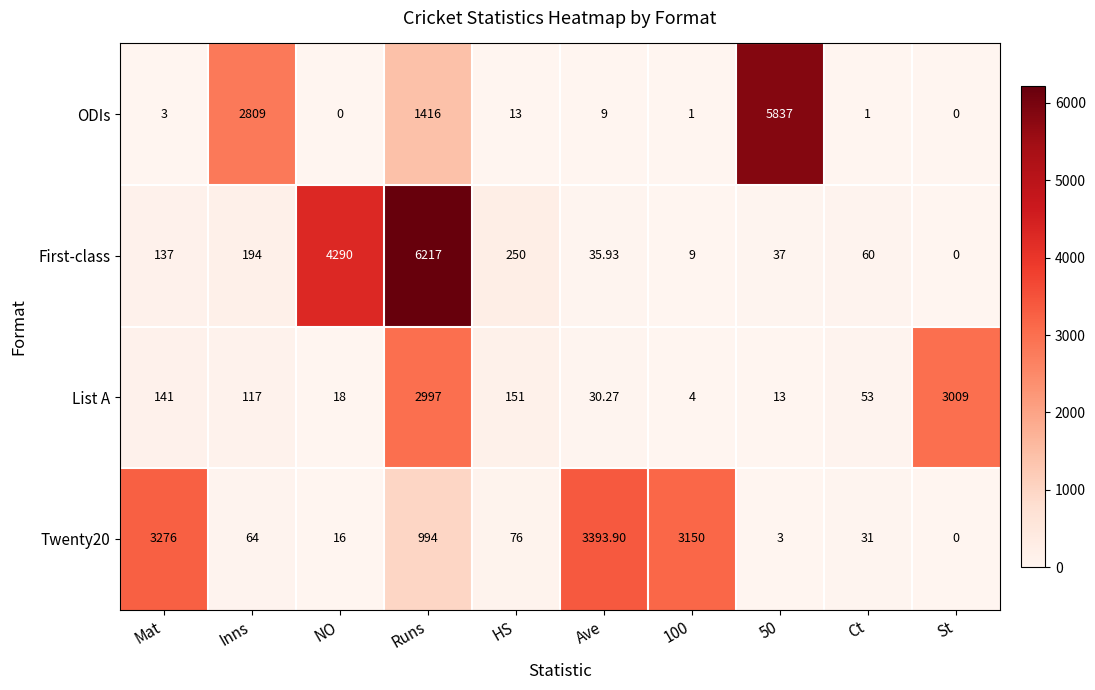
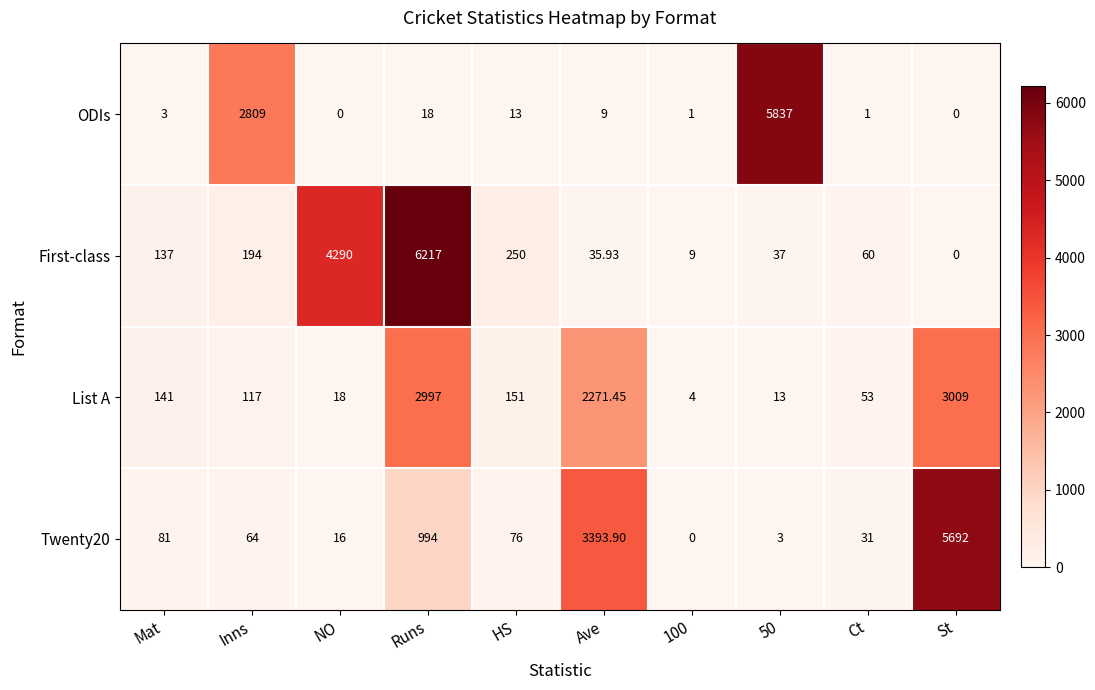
ODIs, Runs: 1416 -> 18
List A, Ave: 30.27 -> 2271.45
Twenty20, Mat: 3276 -> 81
Twenty20, 100: 3150 -> 0
Twenty20, St: 0 -> 5692
